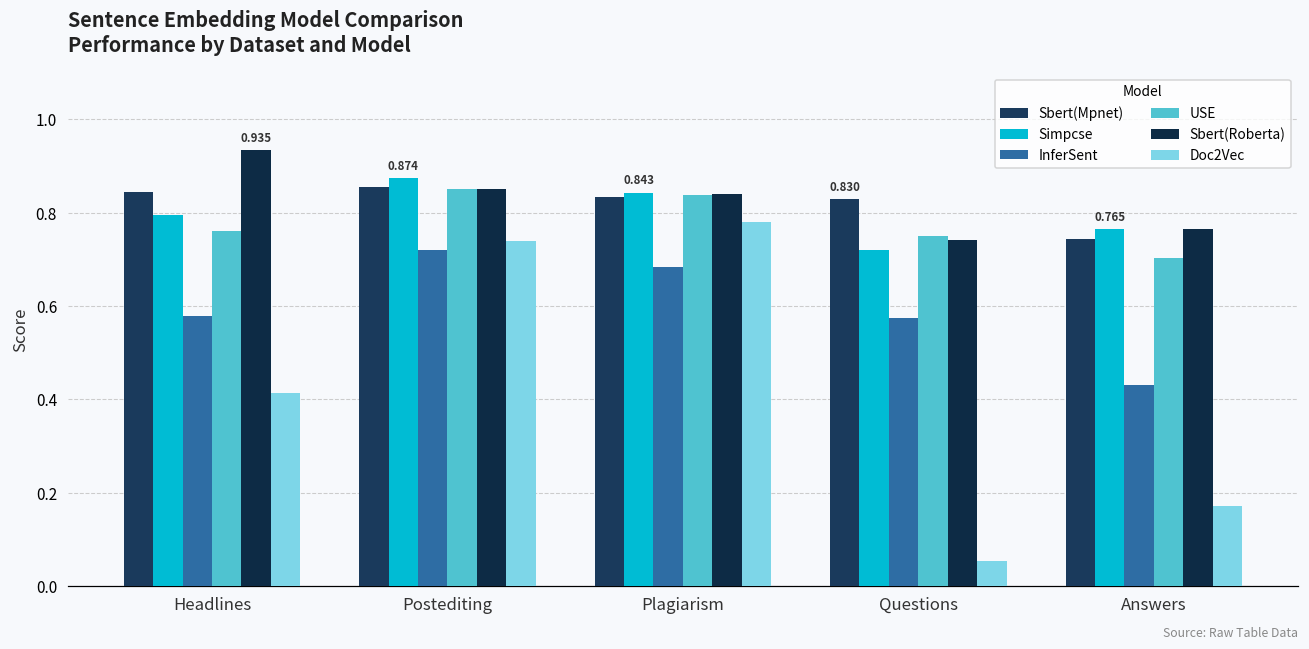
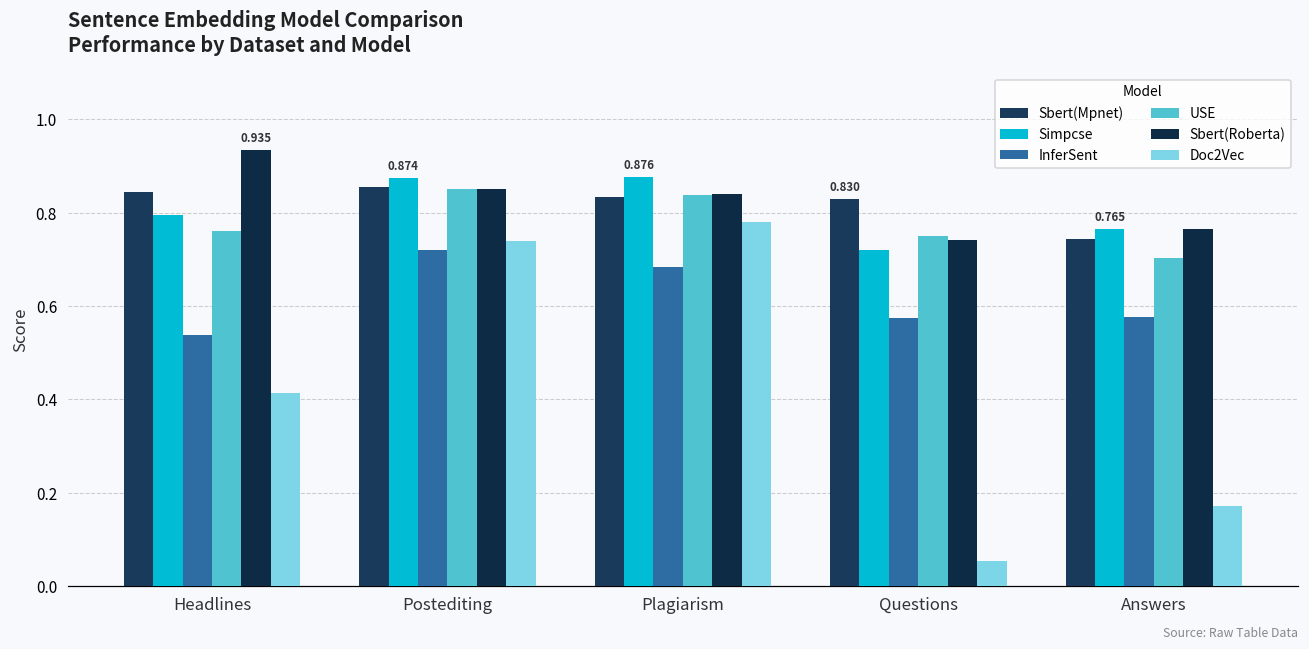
InferSent, Headlines: 0.58 -> 0.54
Simpcse, Plagiarism: 0.843 -> 0.876
InferSent, Answers: 0.43 -> 0.58
